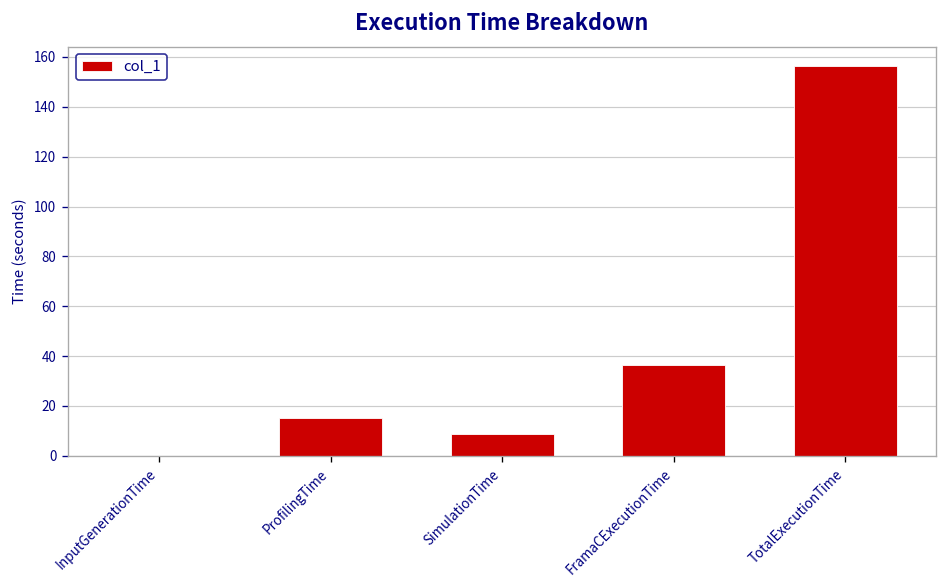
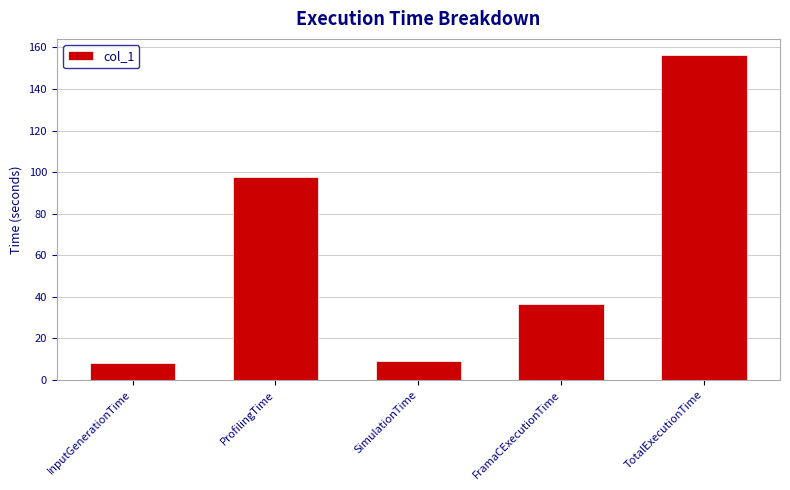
InputGenerationTime: 0 -> 8
ProfilingTime: 15 -> 98
